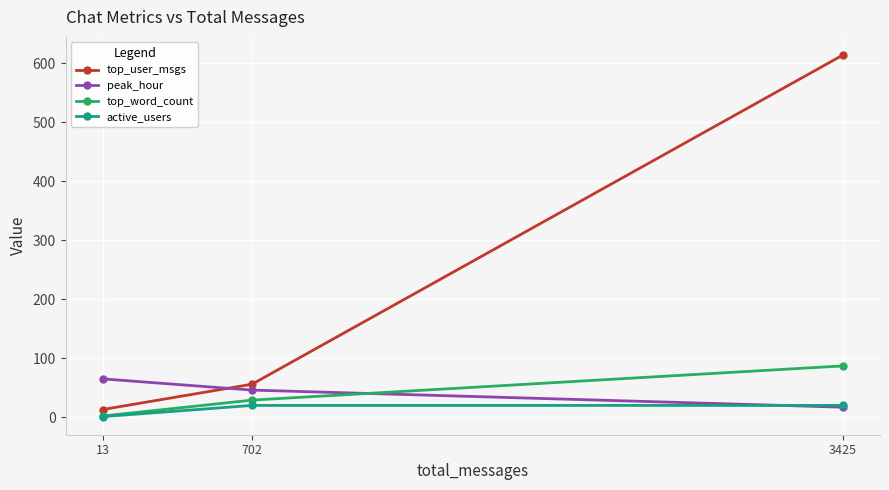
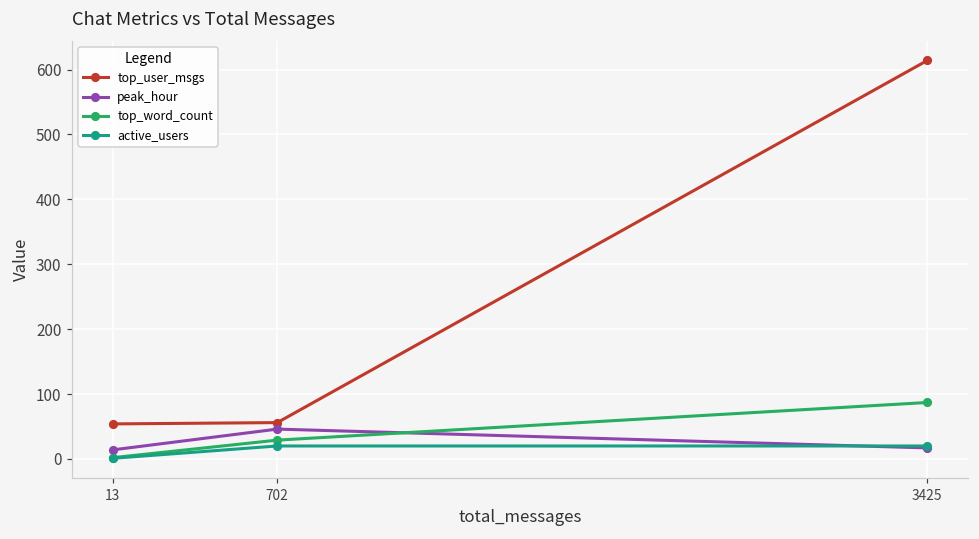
top_user_msgs, 13: 10 -> 50
peak_hour, 13: 70 -> 10
